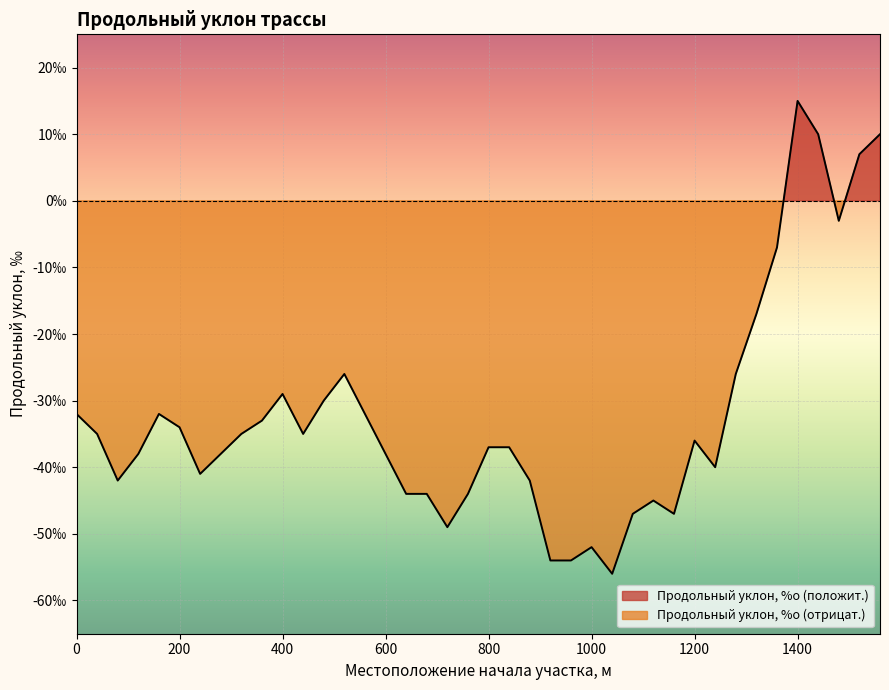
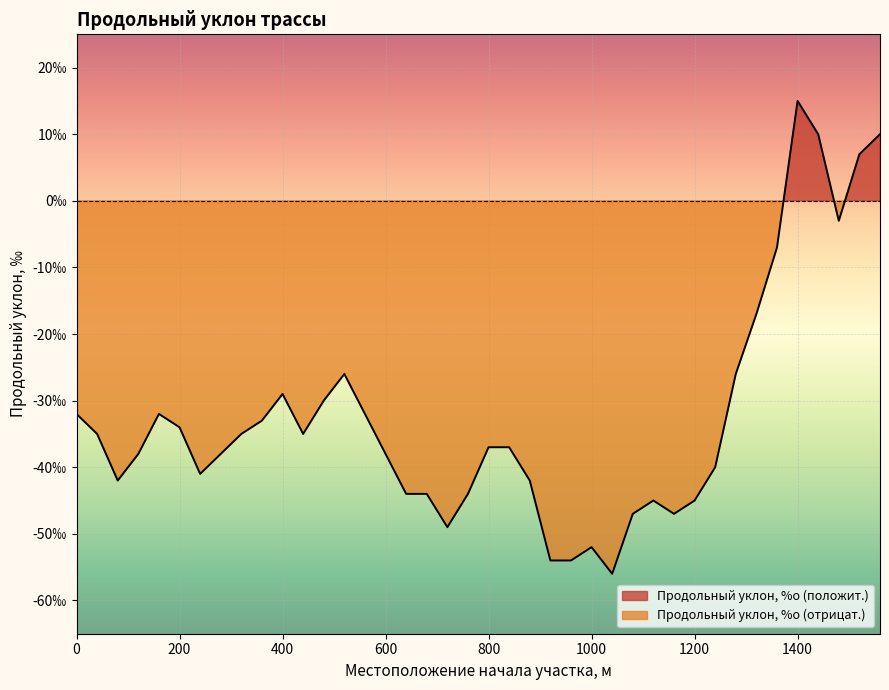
1200: -36‰ -> -45‰
